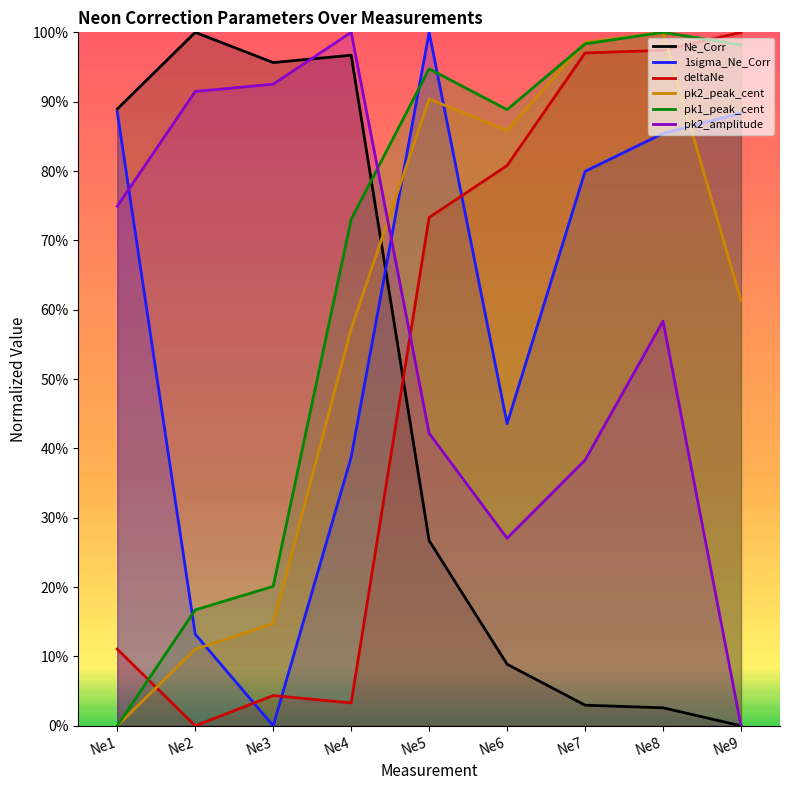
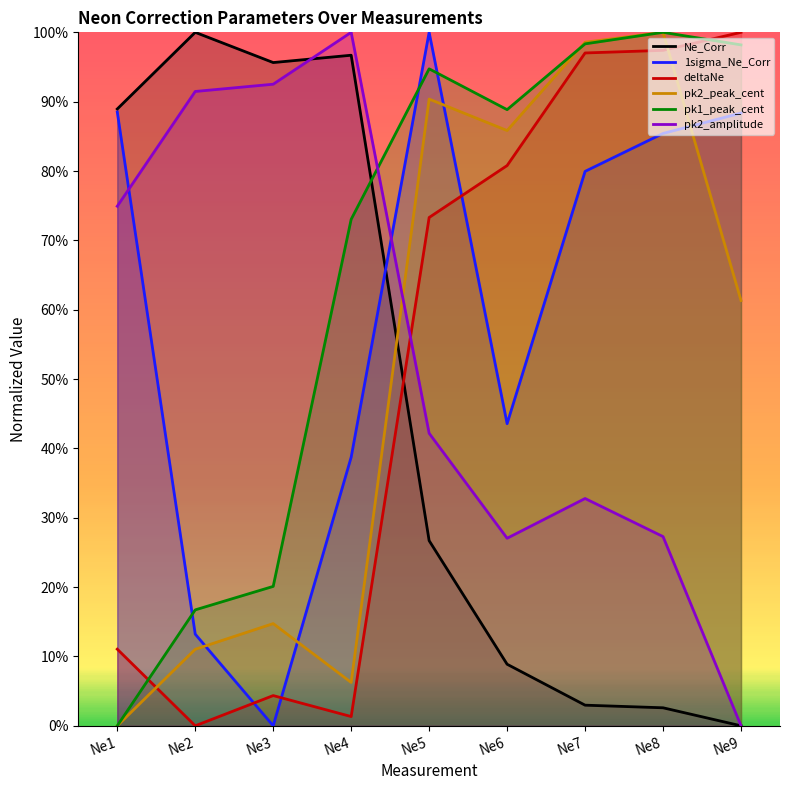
deltaNe, Ne4: 3% -> 1%
pk2_peak_cent, Ne4: 57% -> 6%
pk2_amplitude, Ne7: 38% -> 33%
pk2_amplitude, Ne8: 58% -> 27%
